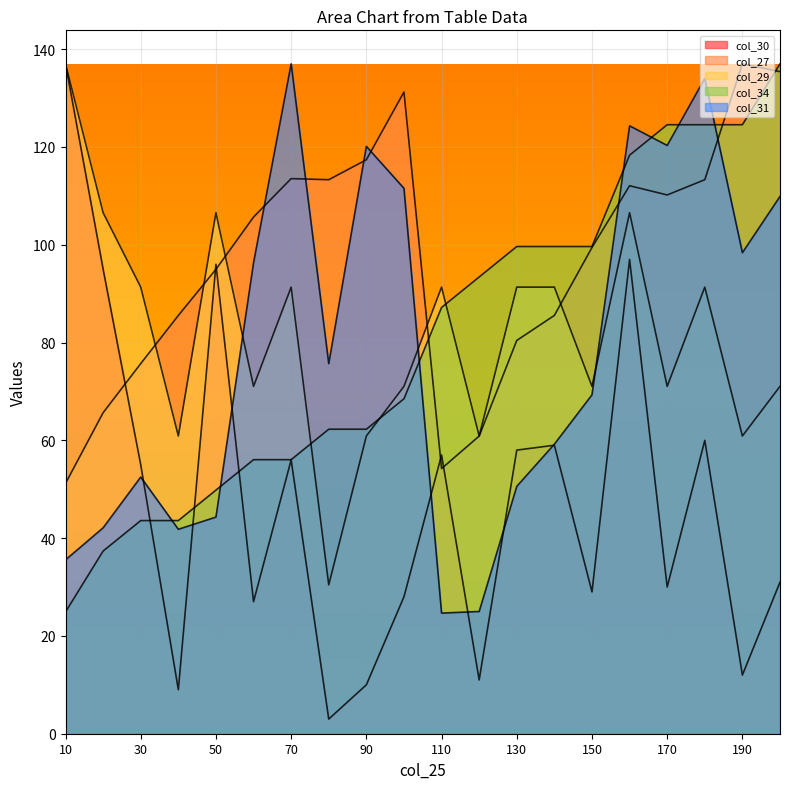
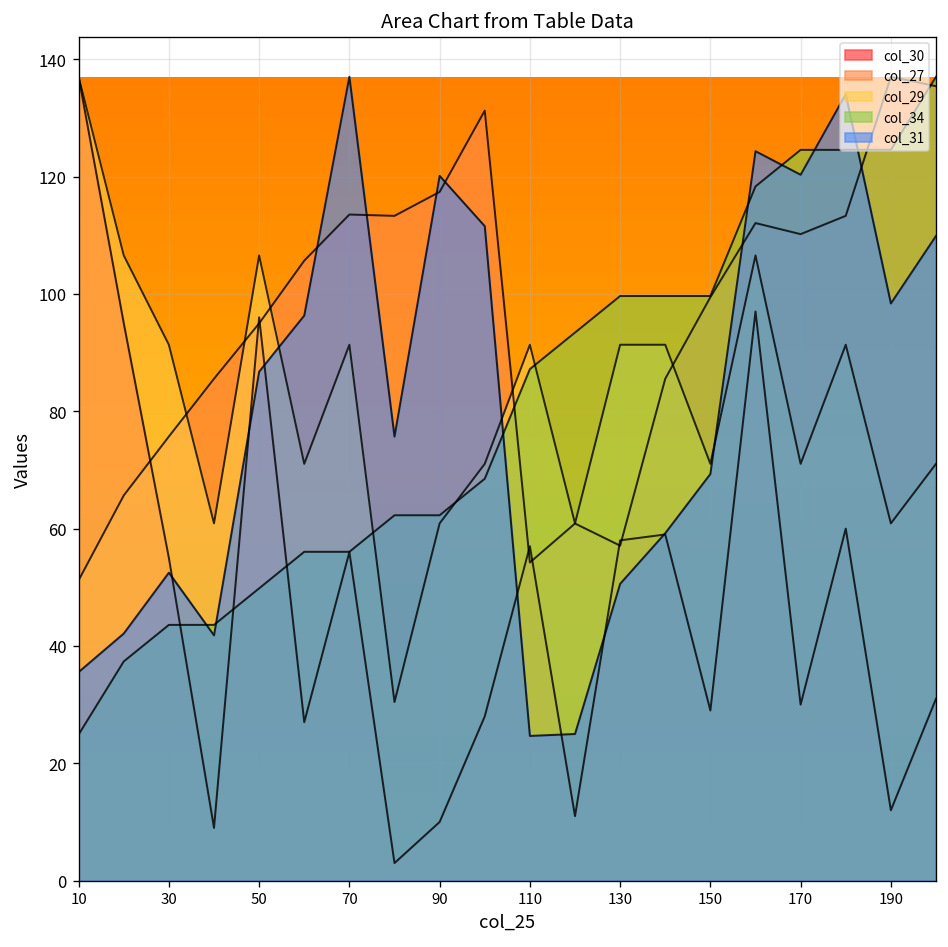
col_31, 50: 44 -> 87
col_27, 130: 80 -> 57
